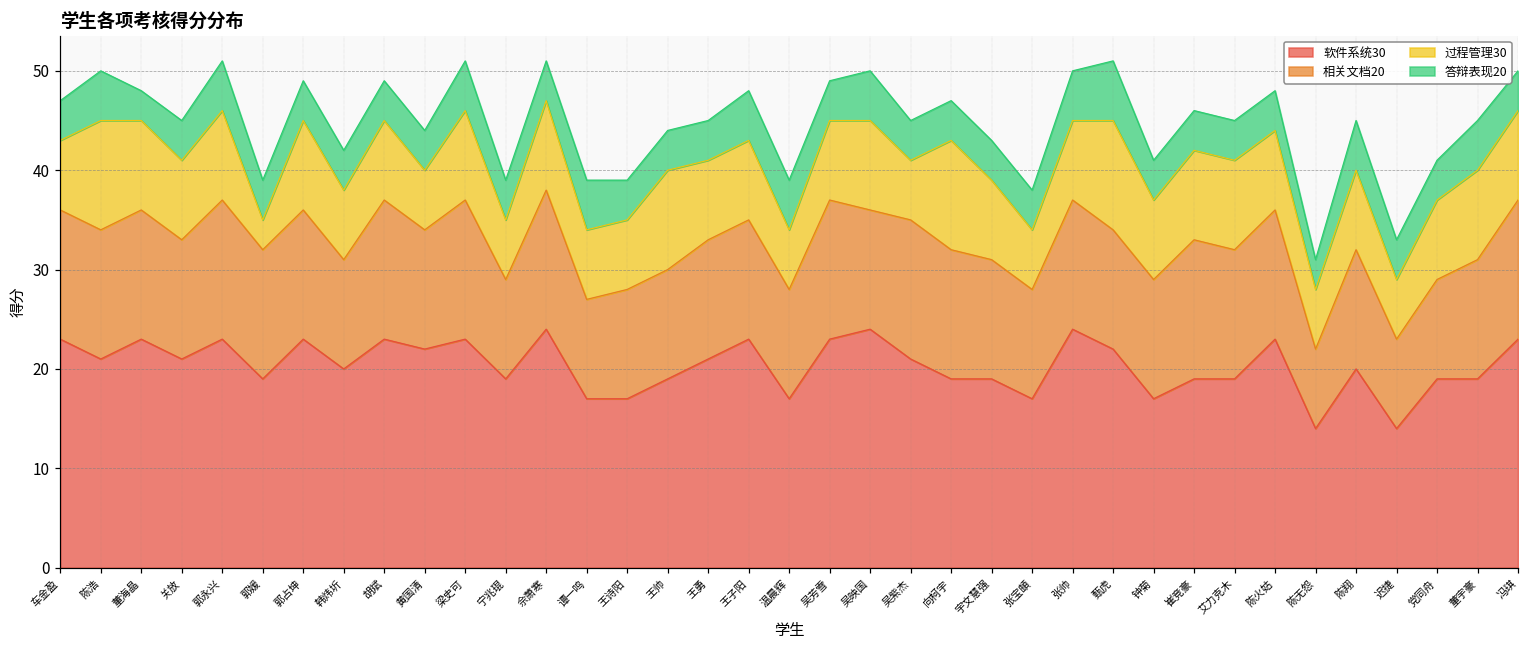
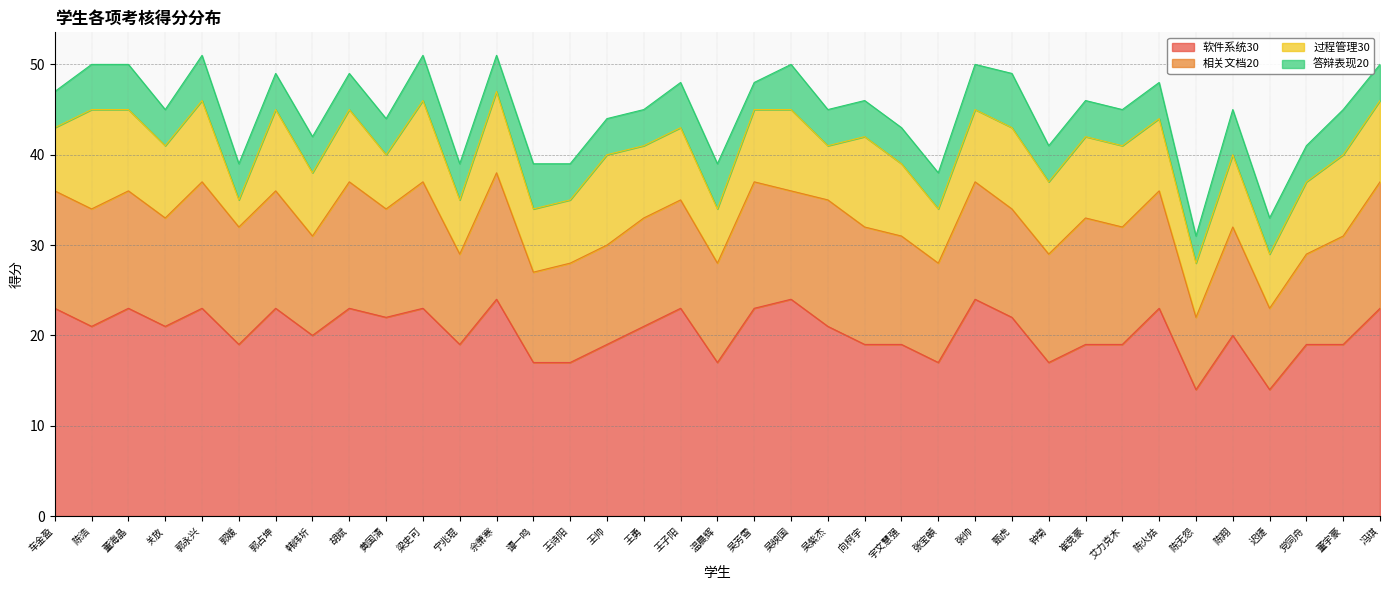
答辩表现20, 董海晶: 3 -> 5
答辩表现20, 吴芳雪: 4 -> 3
过程管理30, 向柯宇: 11 -> 10
过程管理30, 甄虎: 11 -> 9
